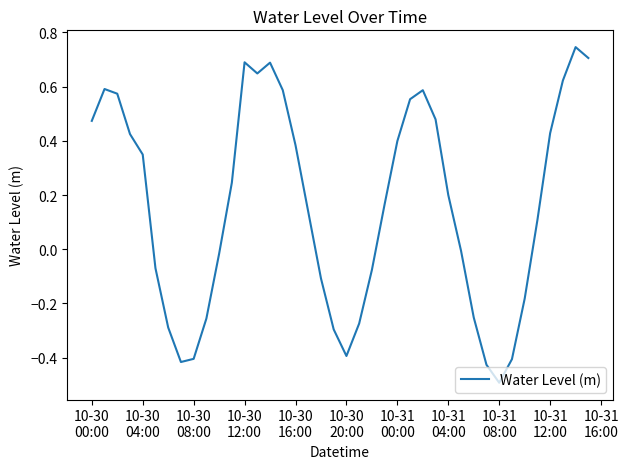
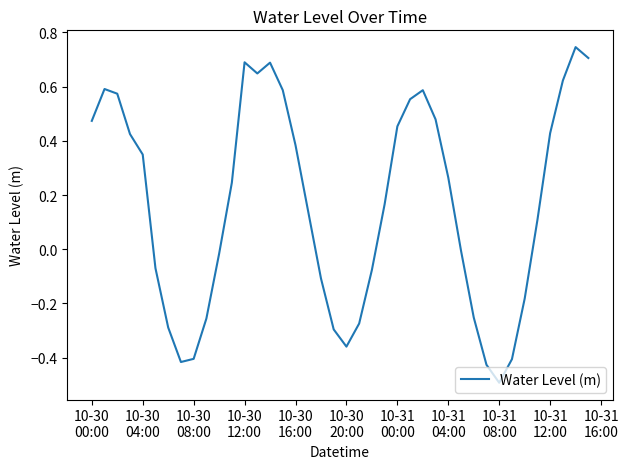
10-30 20:00: -0.39 -> -0.36
10-31 00:00: 0.40 -> 0.45
10-31 04:00: 0.20 -> 0.26
